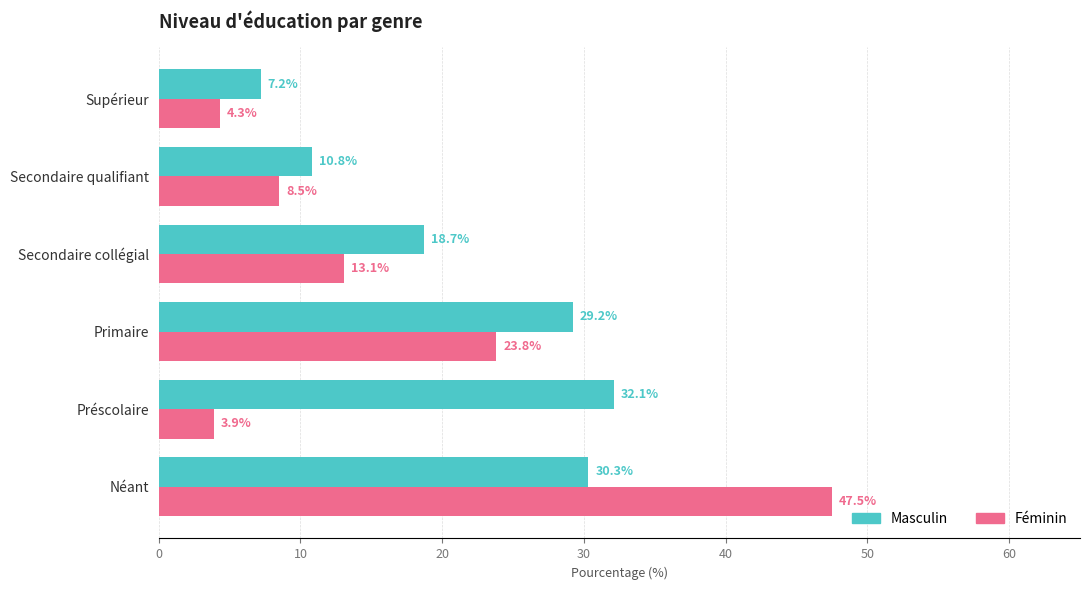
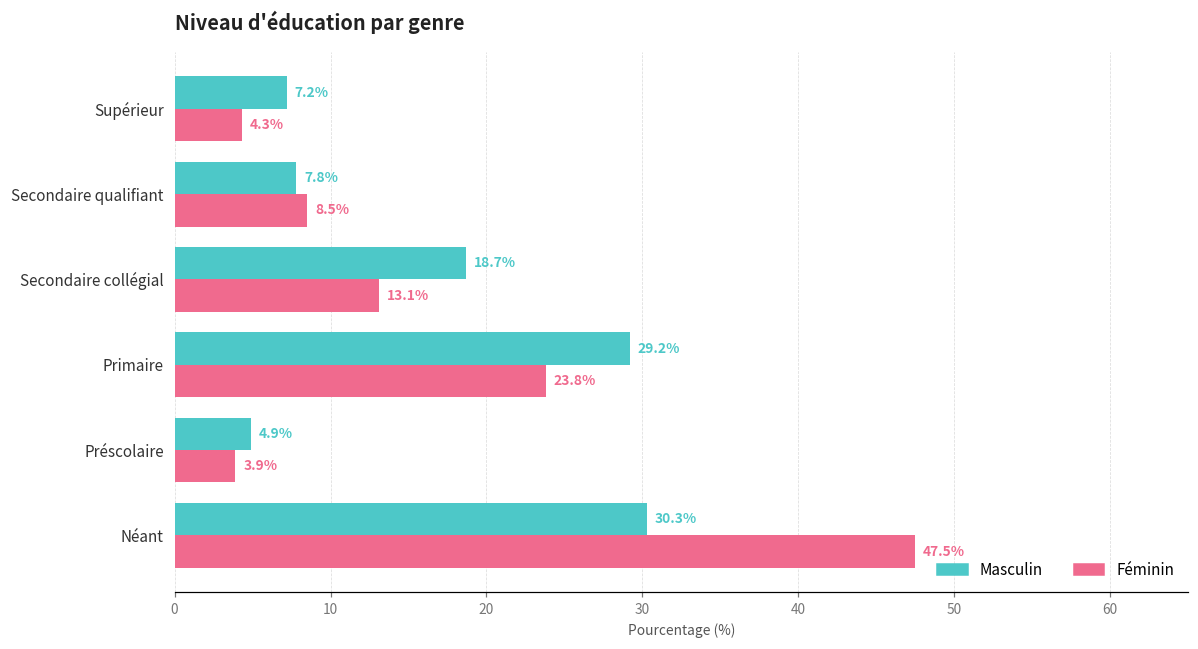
Masculin, Secondaire qualifiant: 10.8% -> 7.8%
Masculin, Préscolaire: 32.1% -> 4.9%
